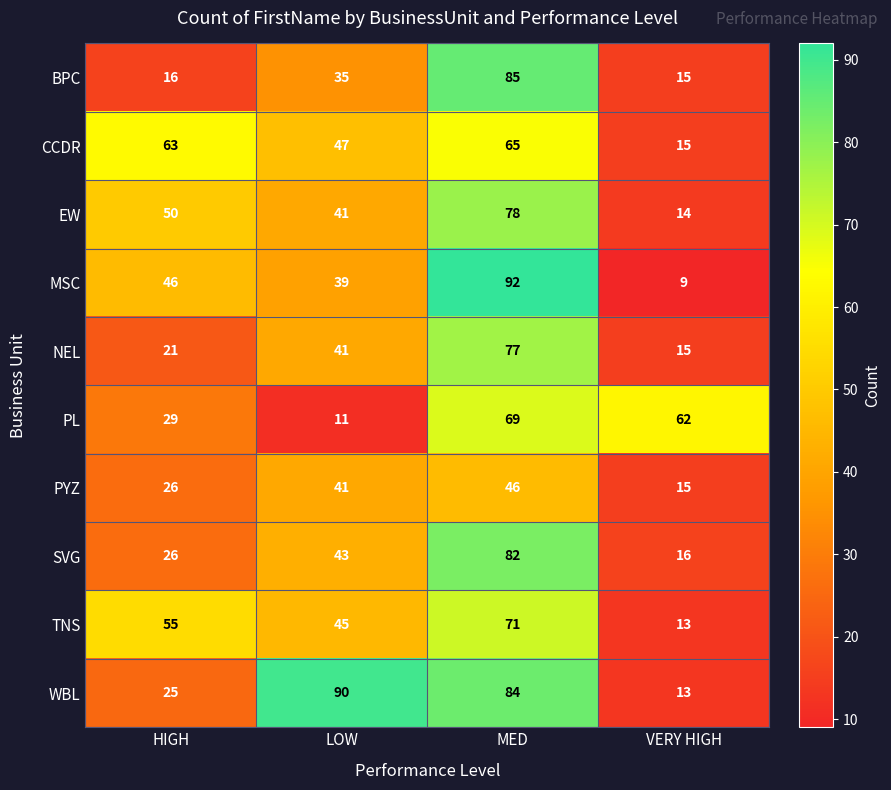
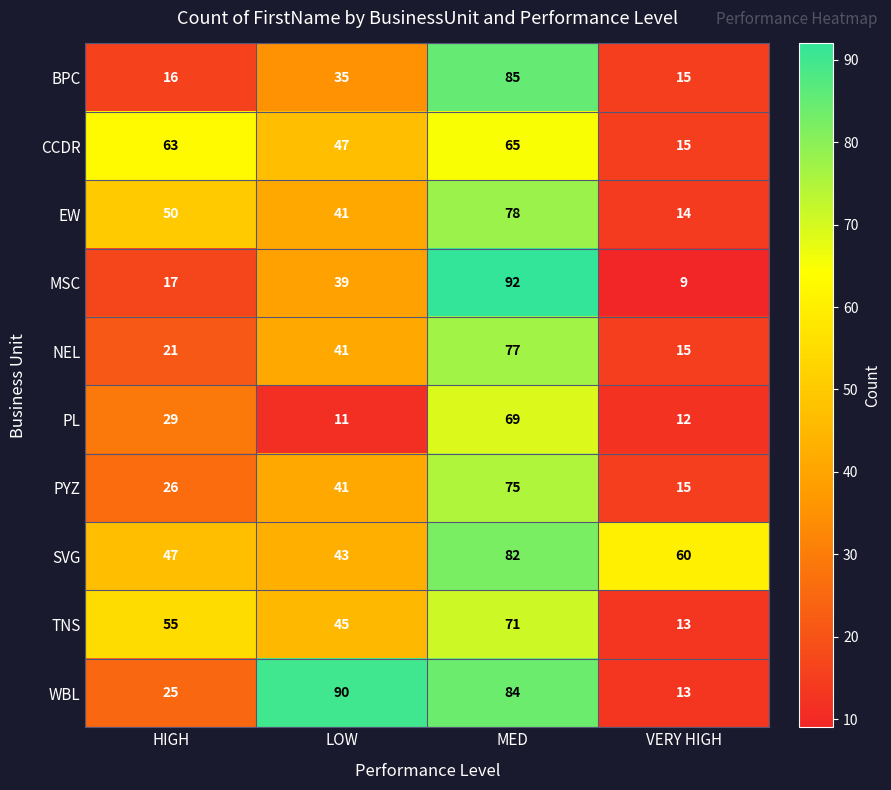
MSC, HIGH: 46 -> 17
PL, VERY HIGH: 62 -> 12
PYZ, MED: 46 -> 75
SVG, HIGH: 26 -> 47
SVG, VERY HIGH: 16 -> 60
